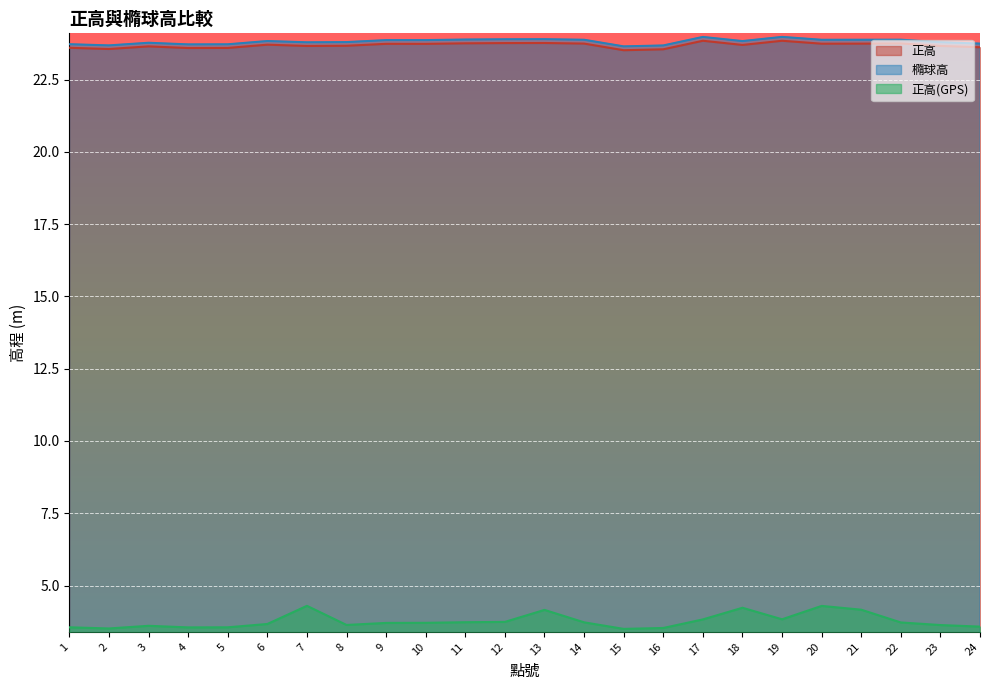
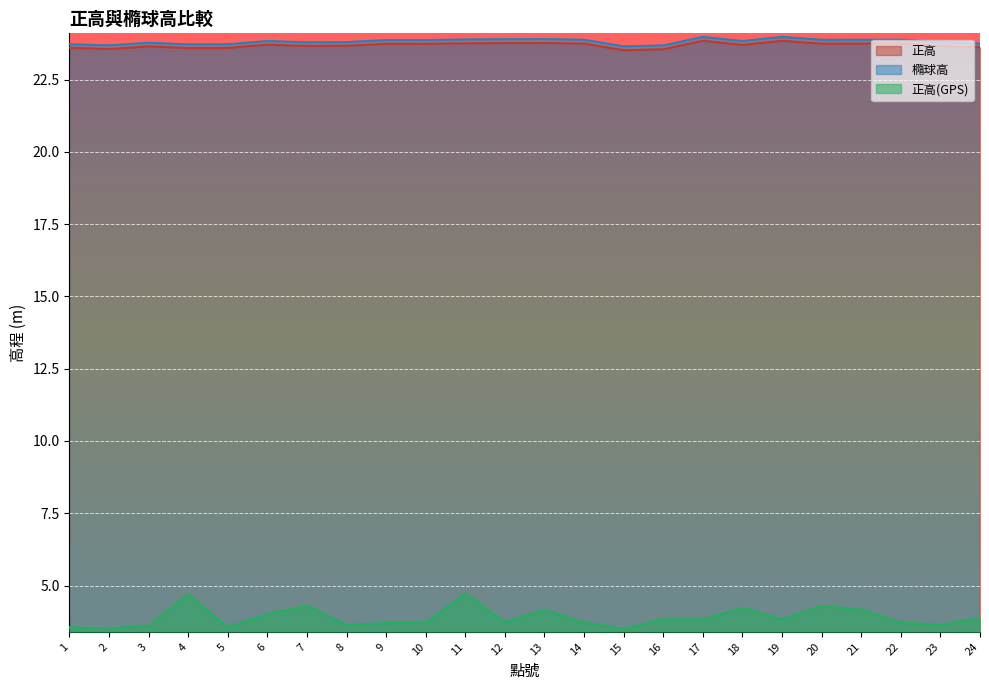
正高(GPS), 4: 3.6 -> 4.7
正高(GPS), 6: 3.7 -> 4.0
正高(GPS), 11: 3.7 -> 4.7
正高(GPS), 16: 3.5 -> 3.8
正高(GPS), 24: 3.6 -> 3.9
